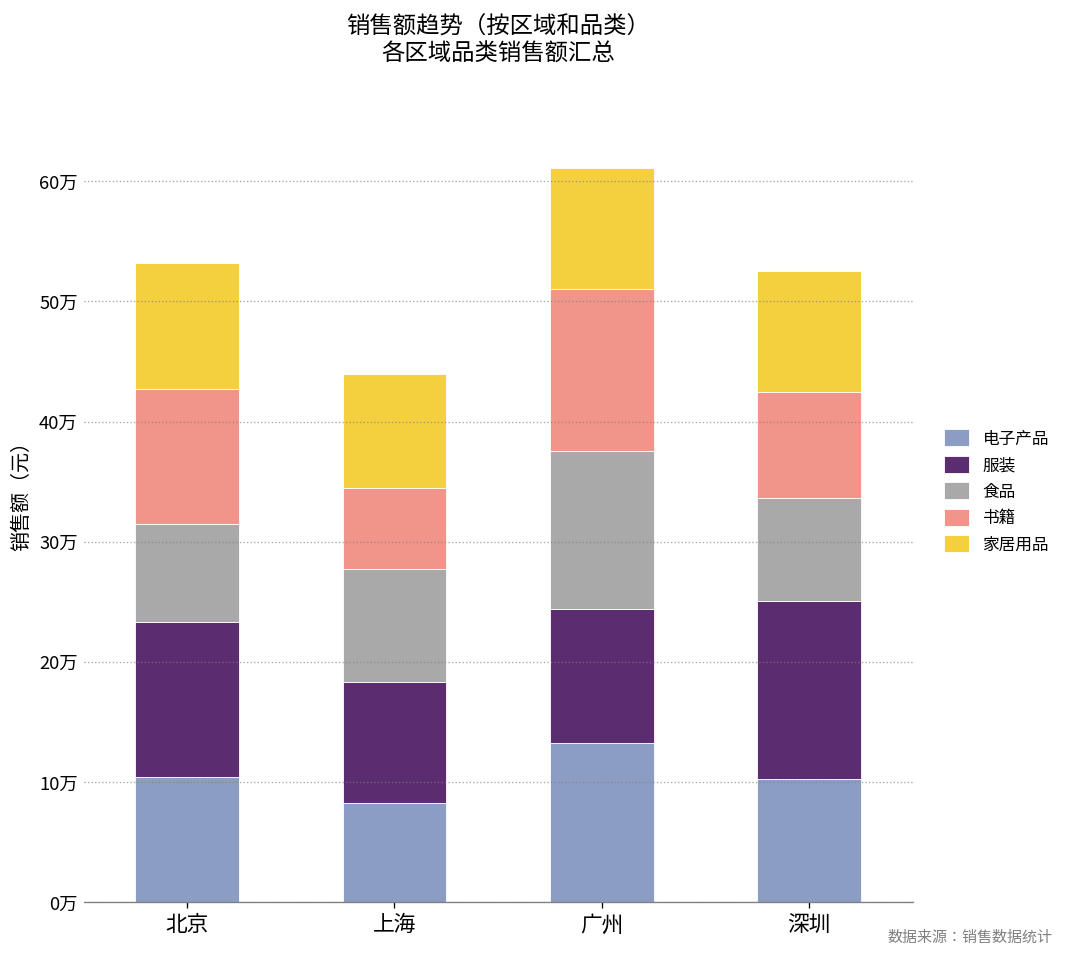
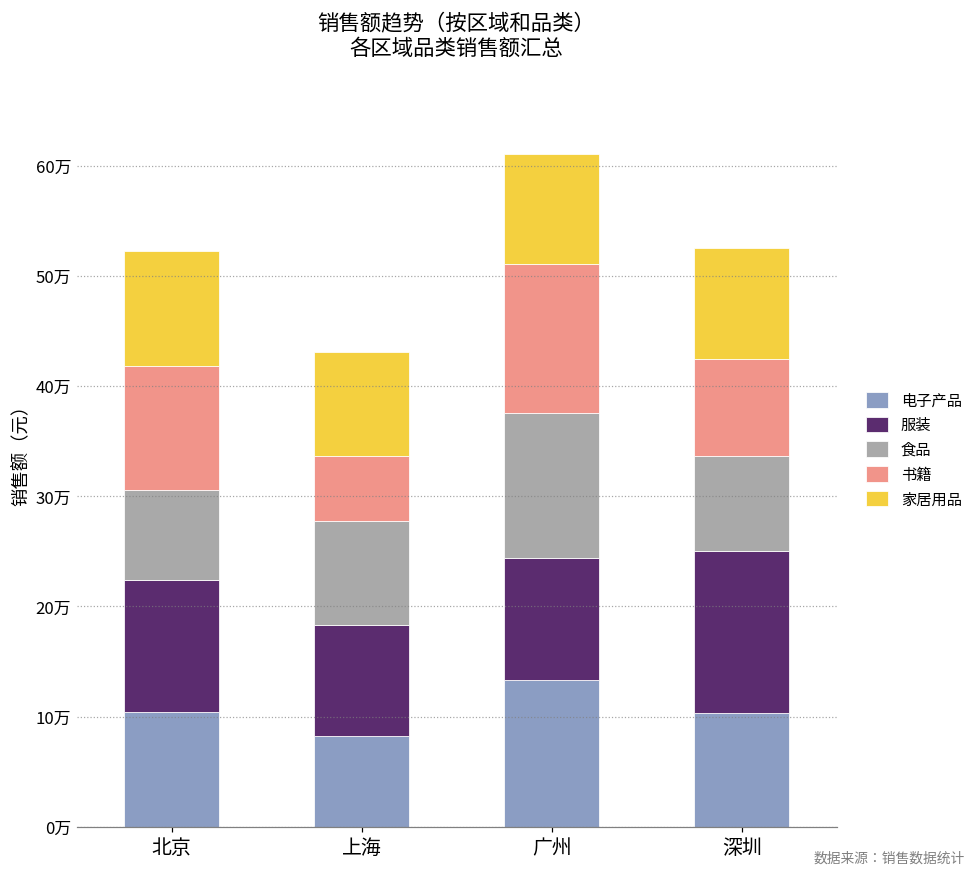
服装, 北京: 12.9万 -> 12.0万
书籍, 上海: 6.7万 -> 5.9万
